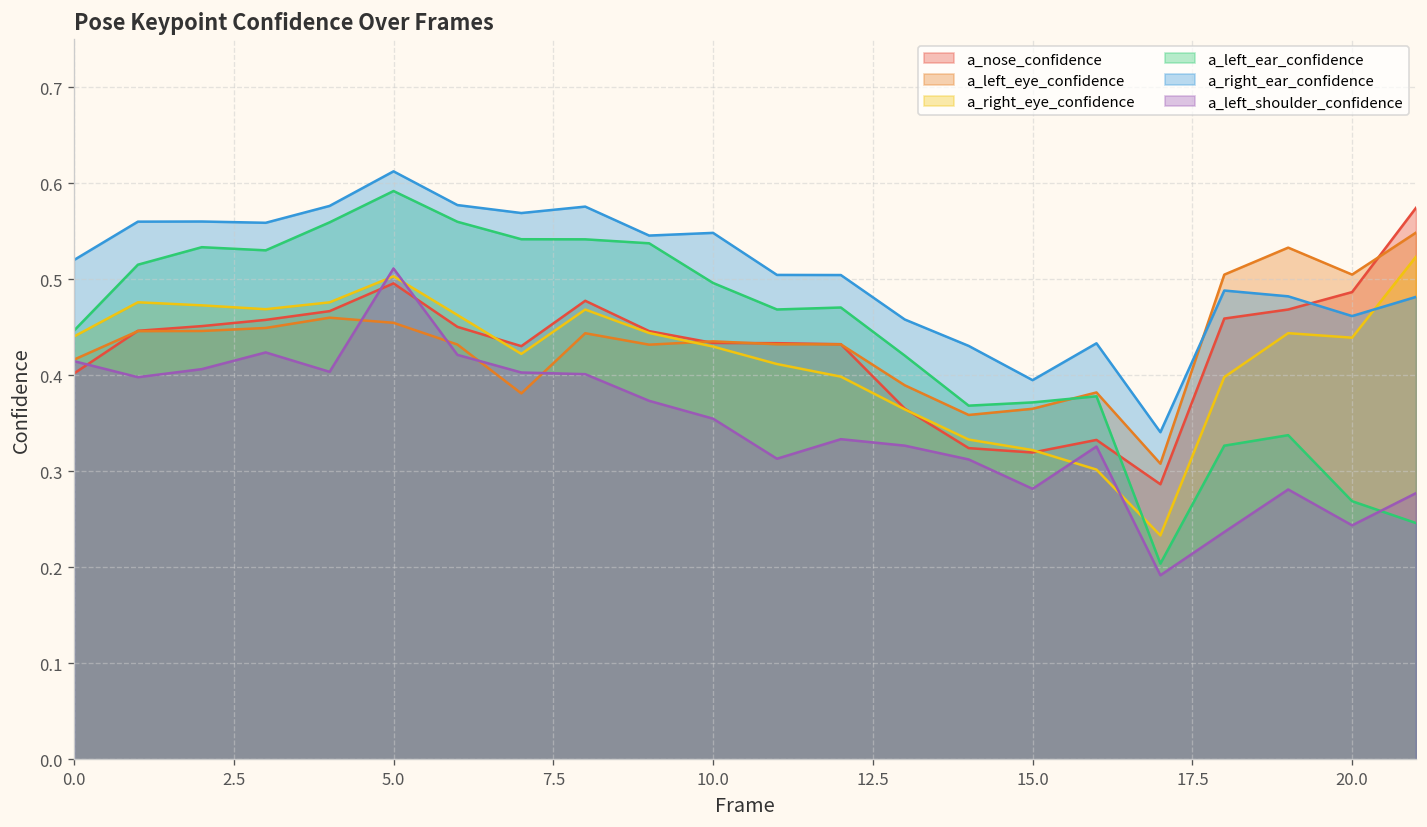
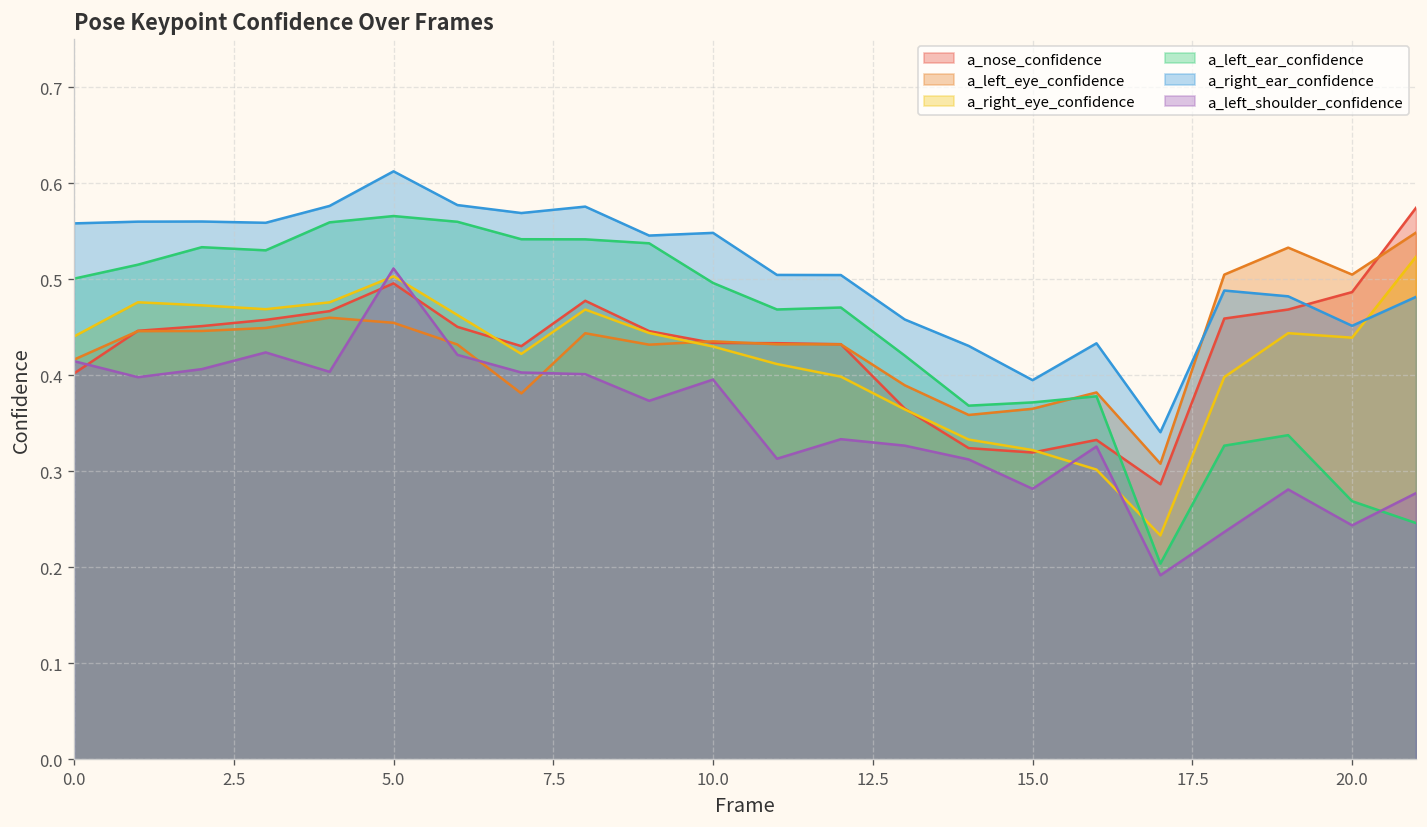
a_left_ear_confidence, 0.0: 0.45 -> 0.50
a_right_ear_confidence, 0.0: 0.52 -> 0.56
a_left_ear_confidence, 5.0: 0.59 -> 0.57
a_left_shoulder_confidence, 10.0: 0.35 -> 0.40
a_right_ear_confidence, 20.0: 0.46 -> 0.45
